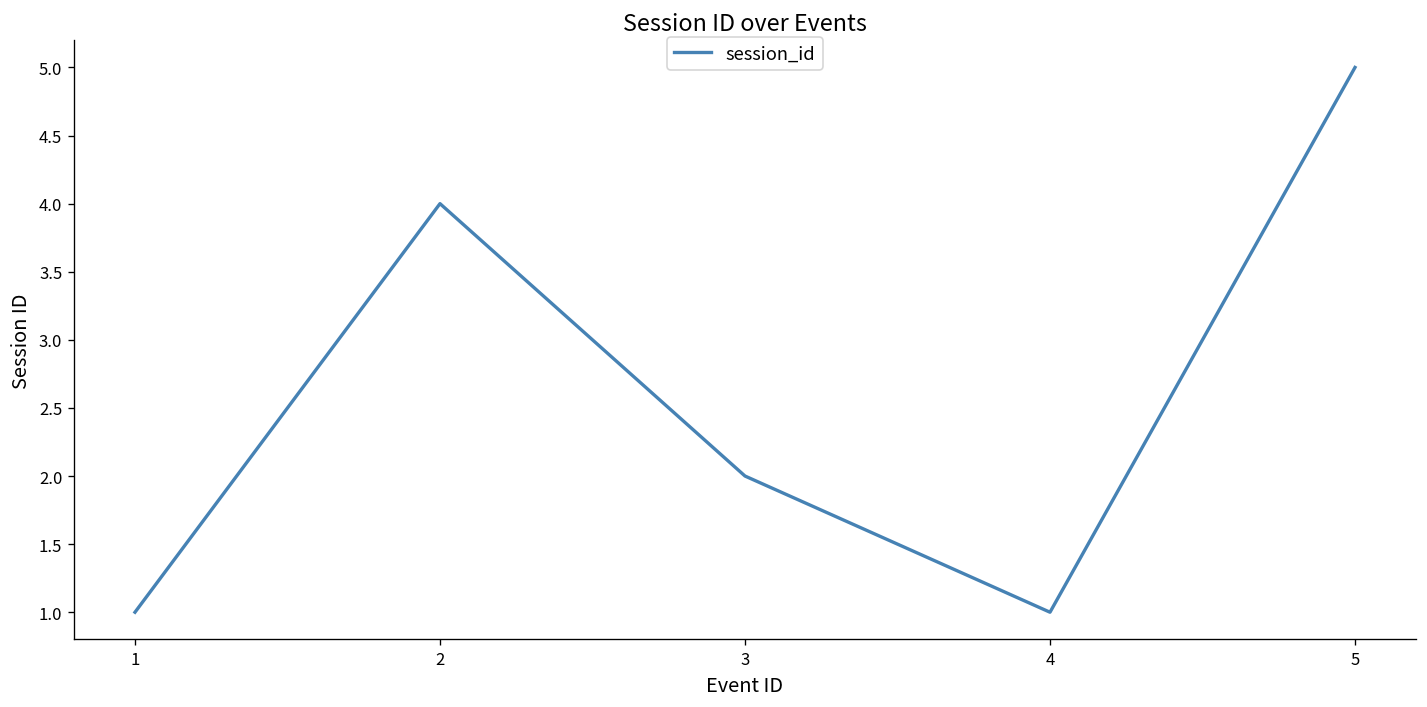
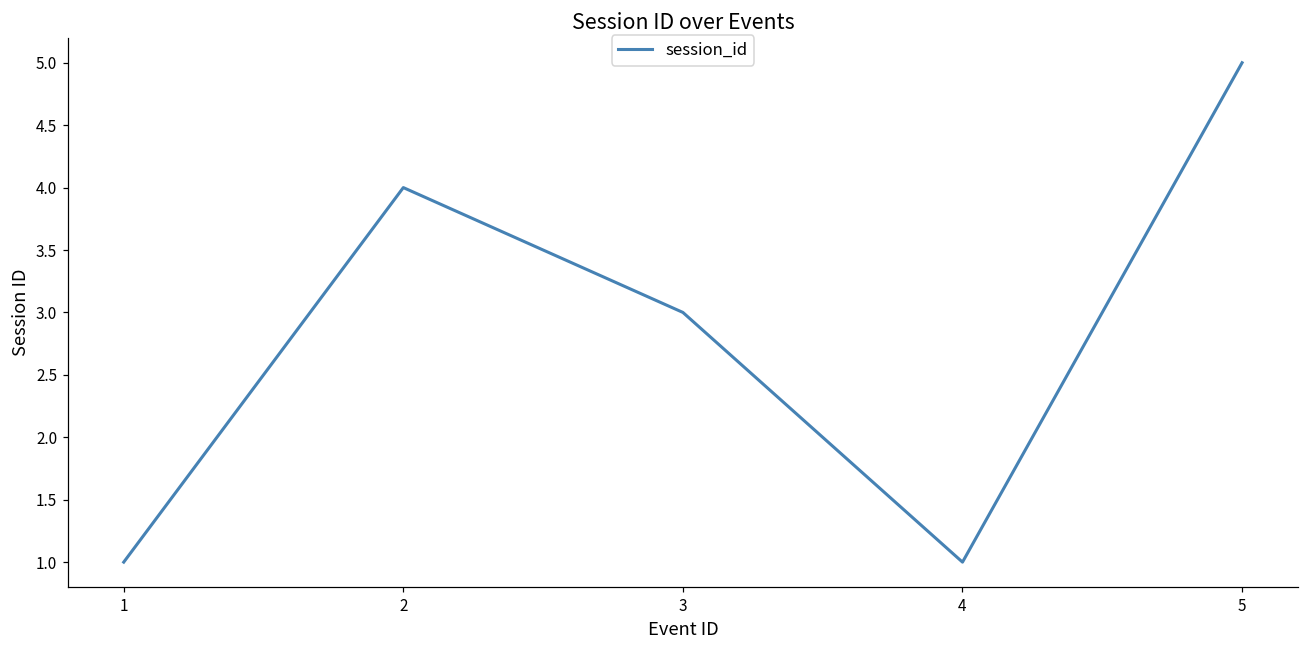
3: 2 -> 3
